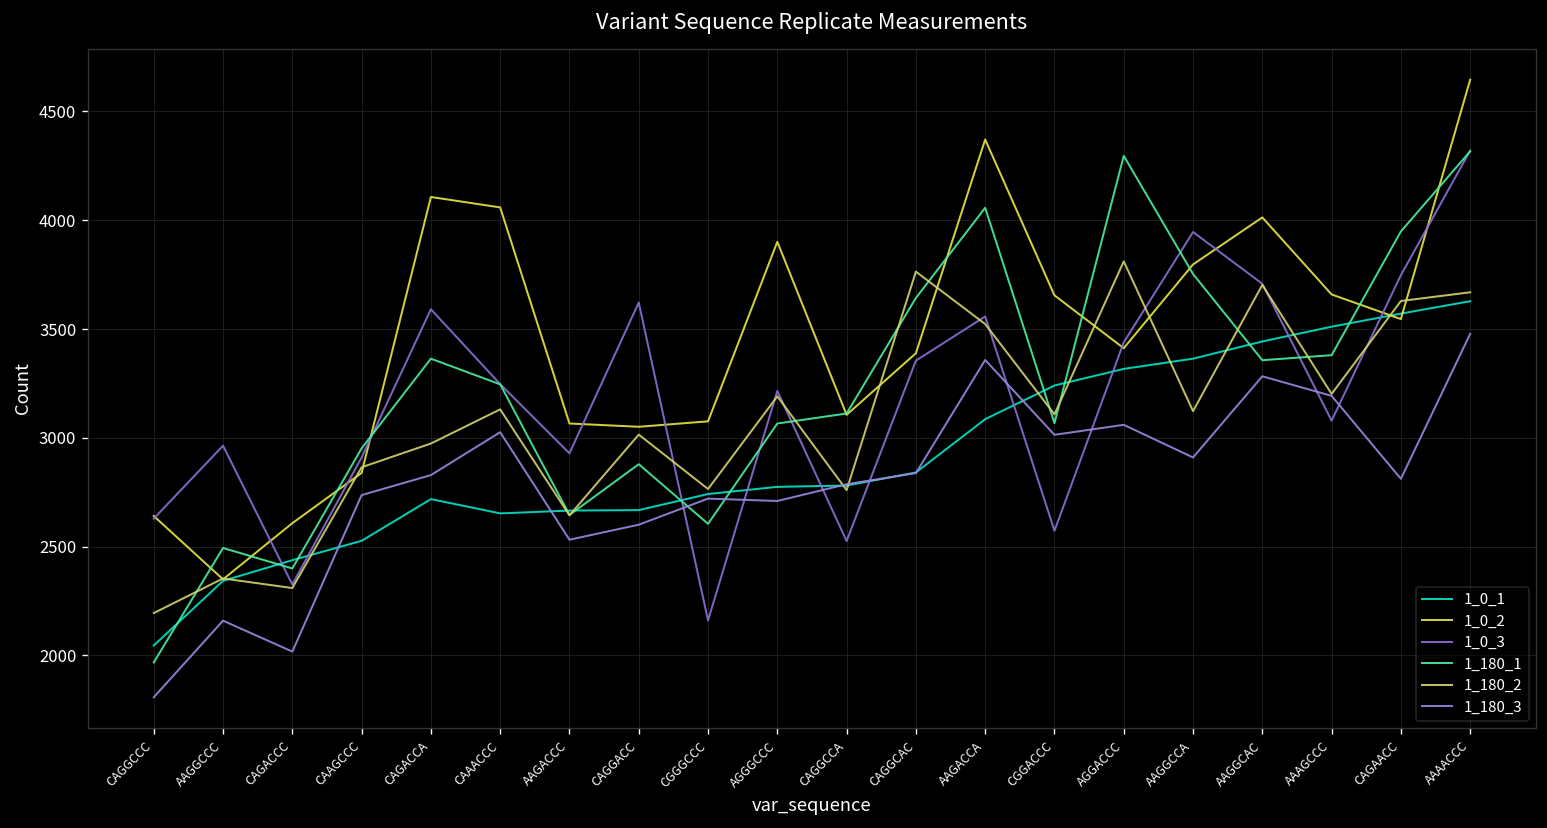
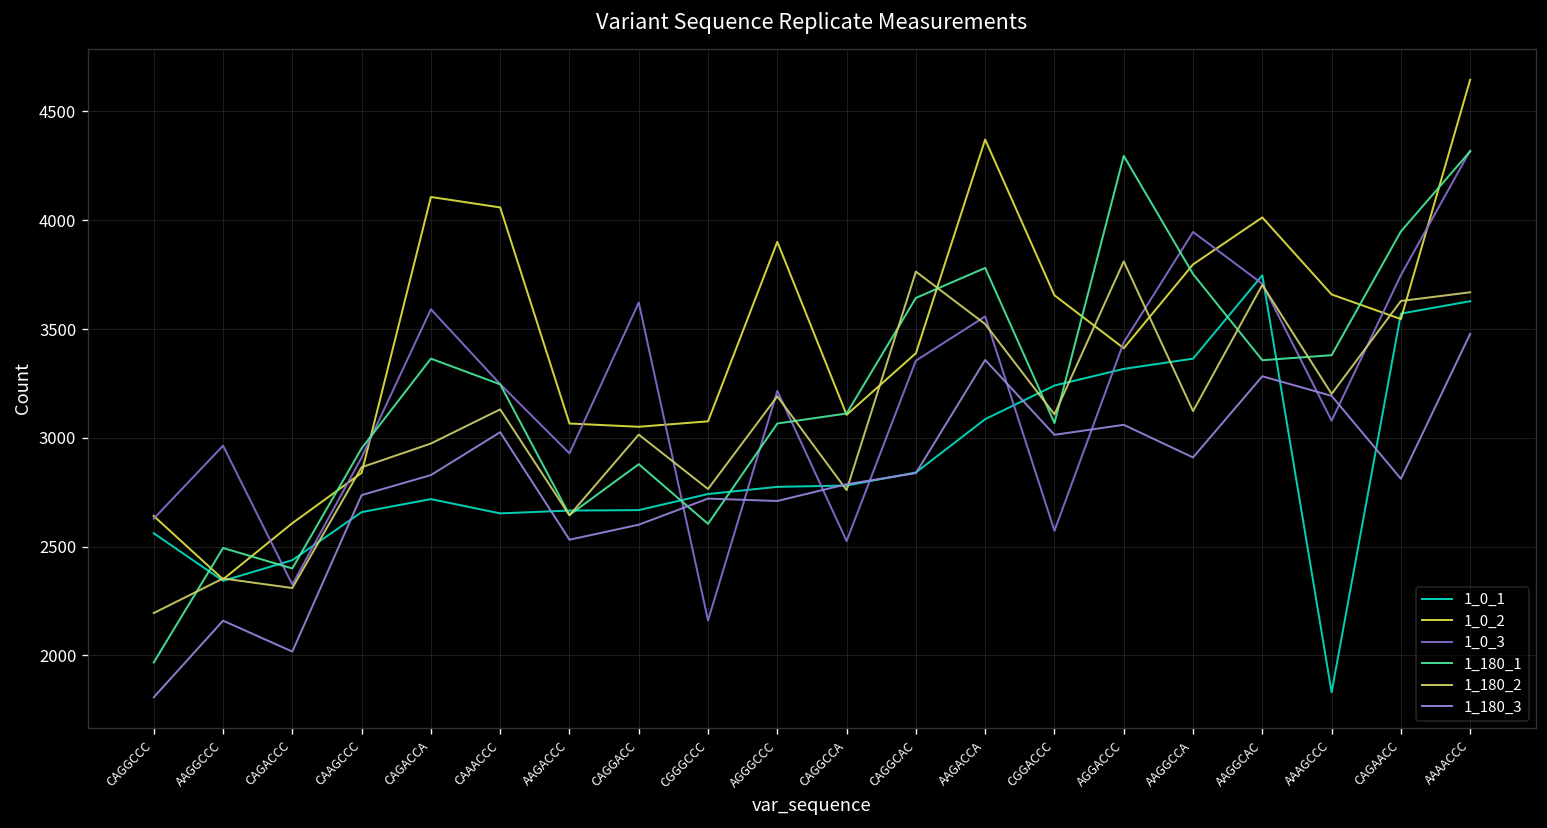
1_0_1, CAGGCCC: 2050 -> 2560
1_0_1, CAAGCCC: 2530 -> 2660
1_180_1, AAGACCA: 4060 -> 3780
1_0_1, AAGGCAC: 3440 -> 3750
1_0_1, AAAGCCC: 3510 -> 1830
